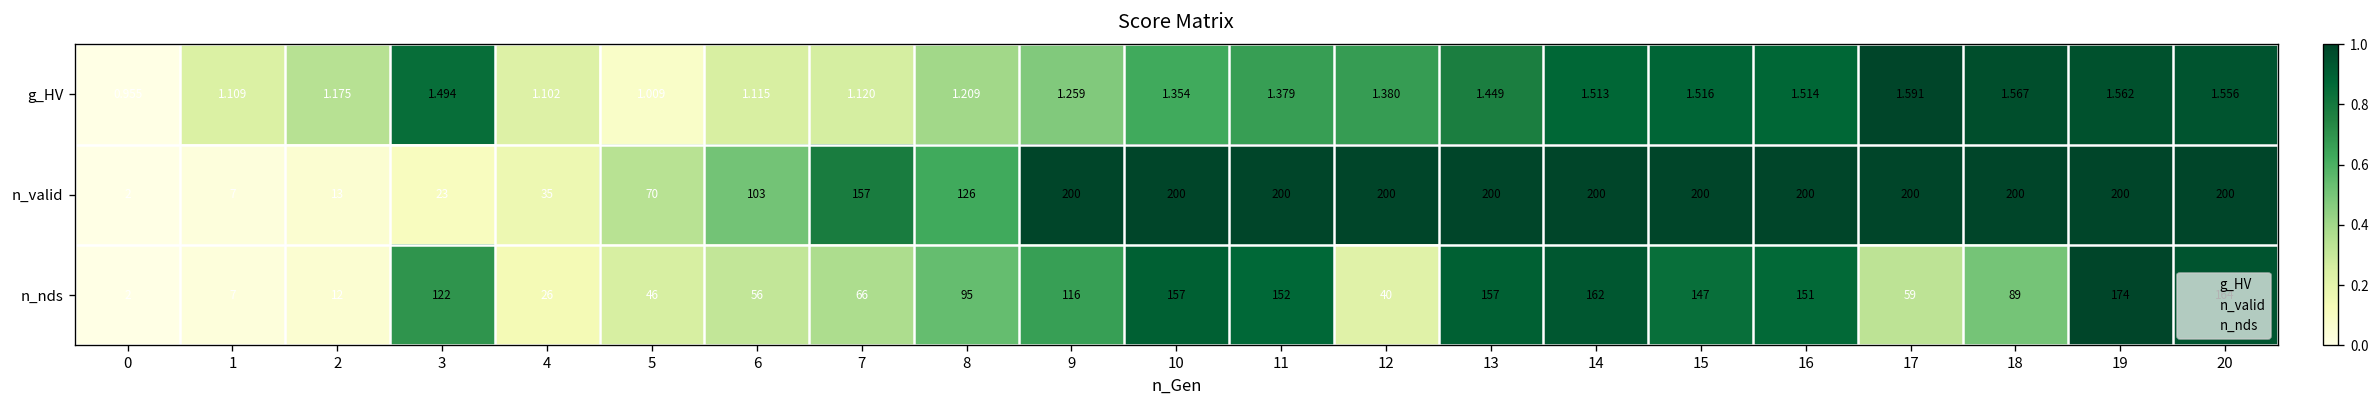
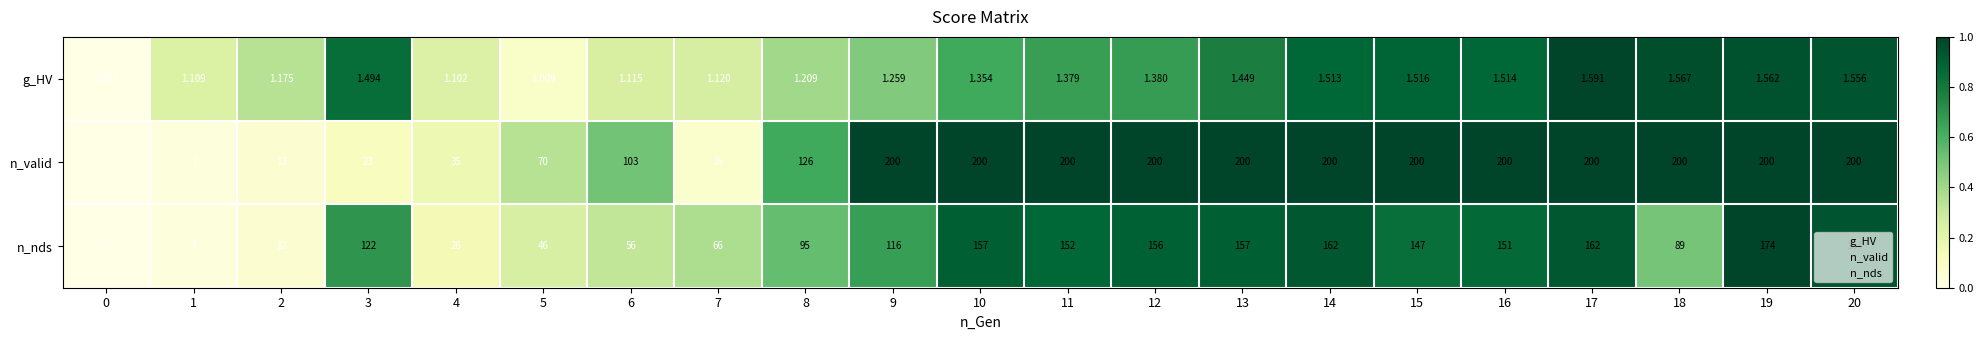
n_valid, 7: 157 -> 16
n_nds, 12: 40 -> 156
n_nds, 17: 59 -> 162
